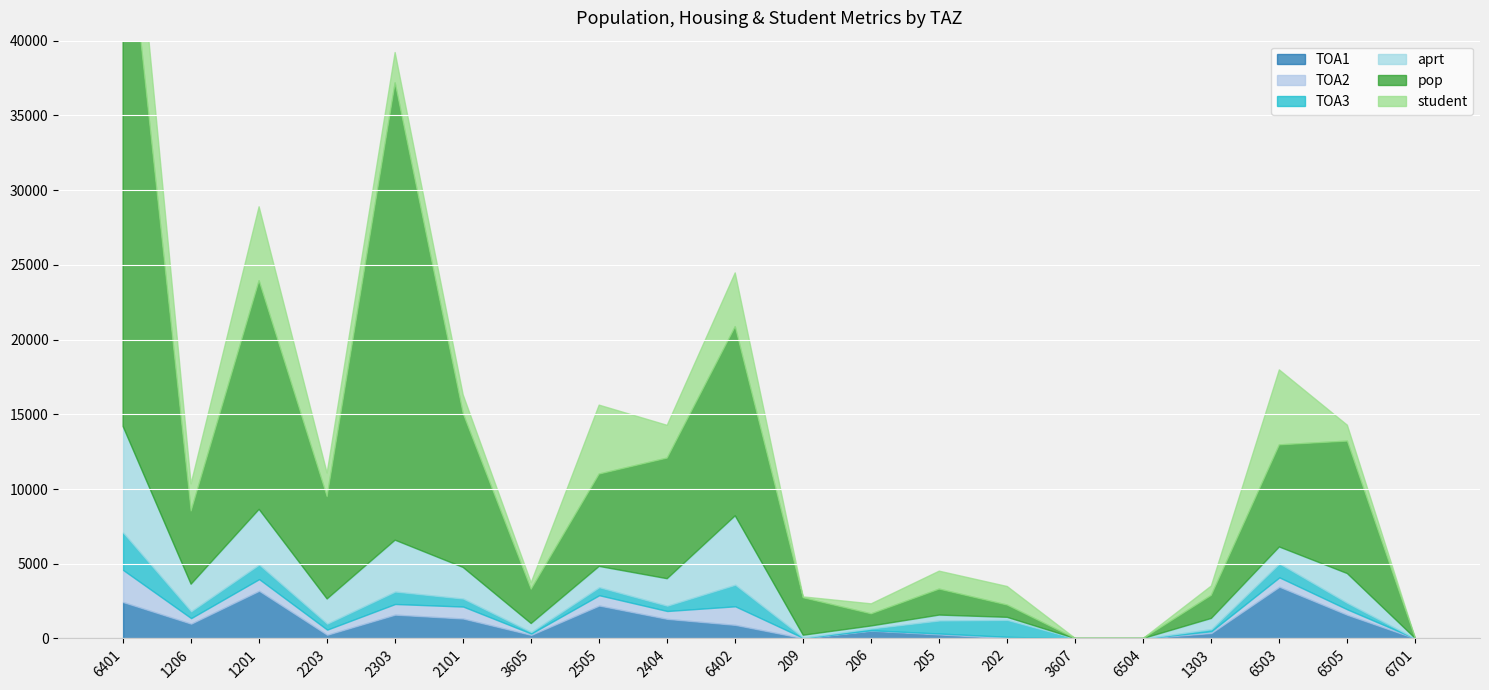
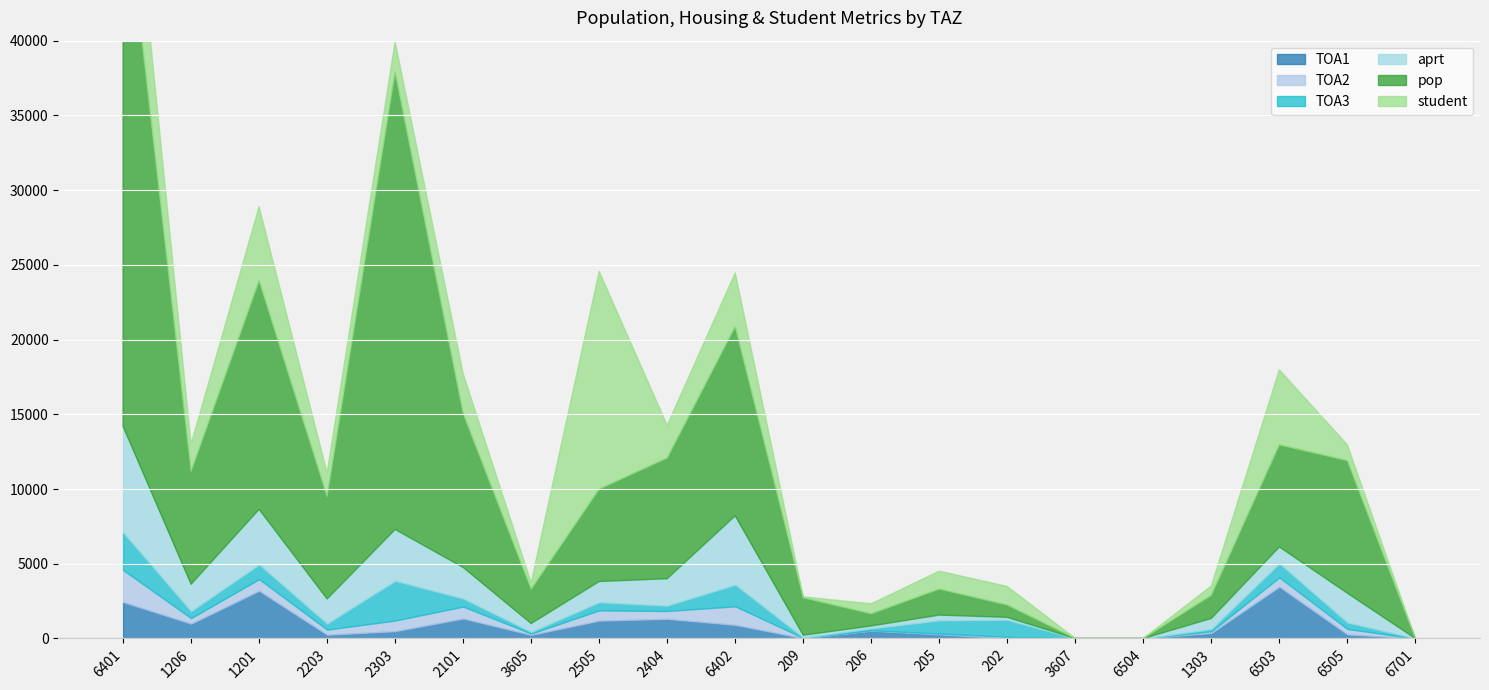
pop, 1206: 4900 -> 7500
TOA1, 2303: 1600 -> 500
TOA3, 2303: 800 -> 2700
student, 2101: 1300 -> 2700
TOA1, 2505: 2200 -> 1200
student, 2505: 4600 -> 14600
TOA1, 6505: 1600 -> 300
